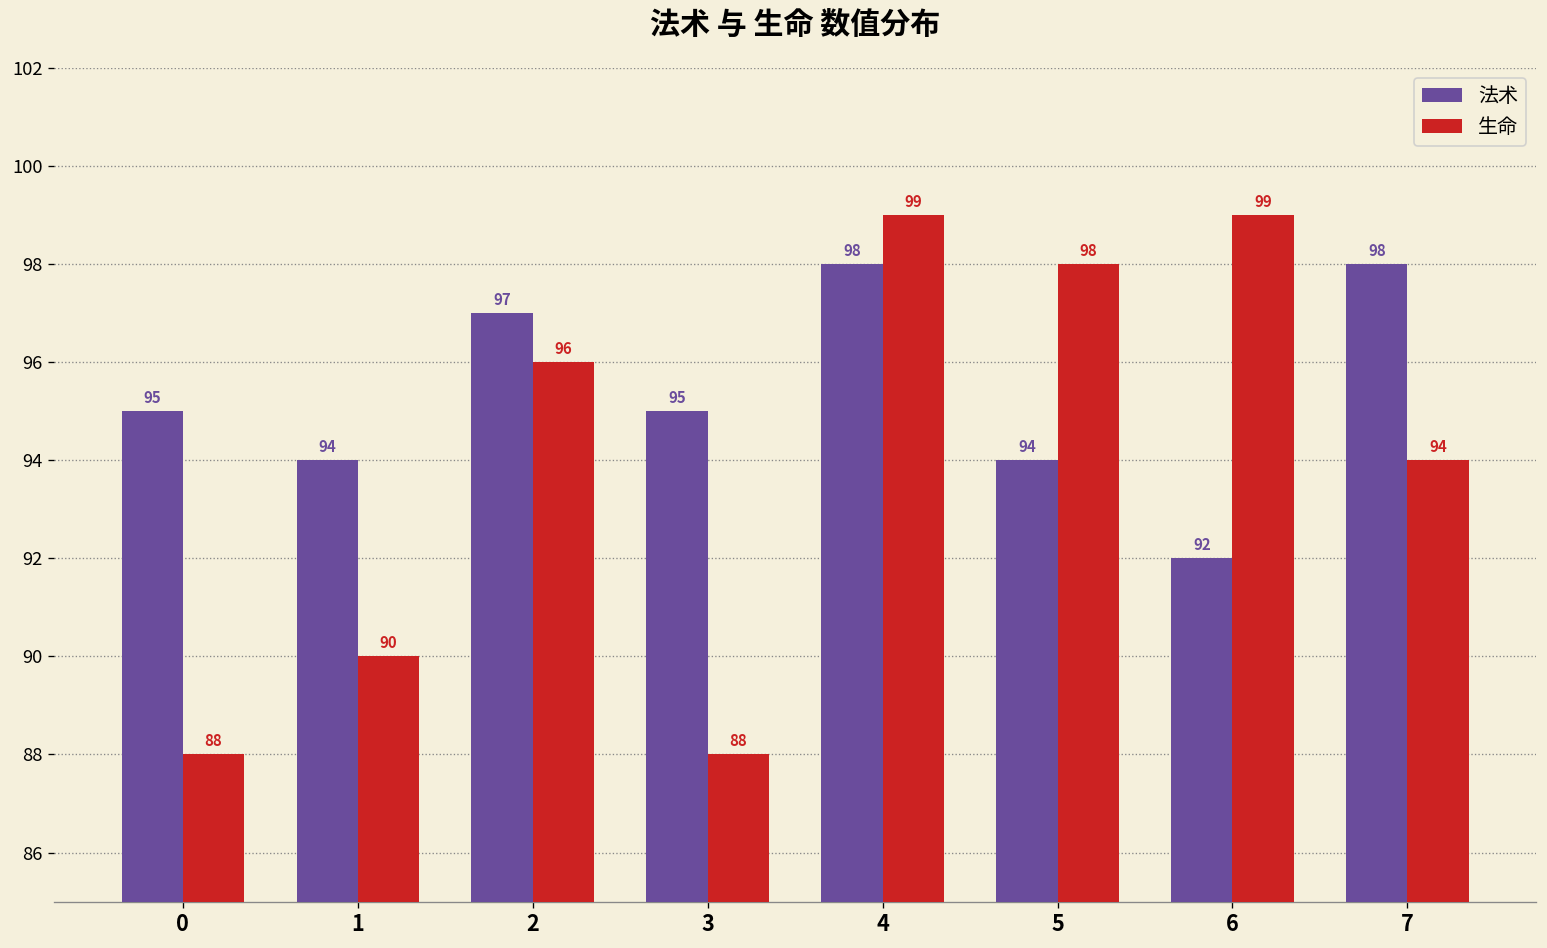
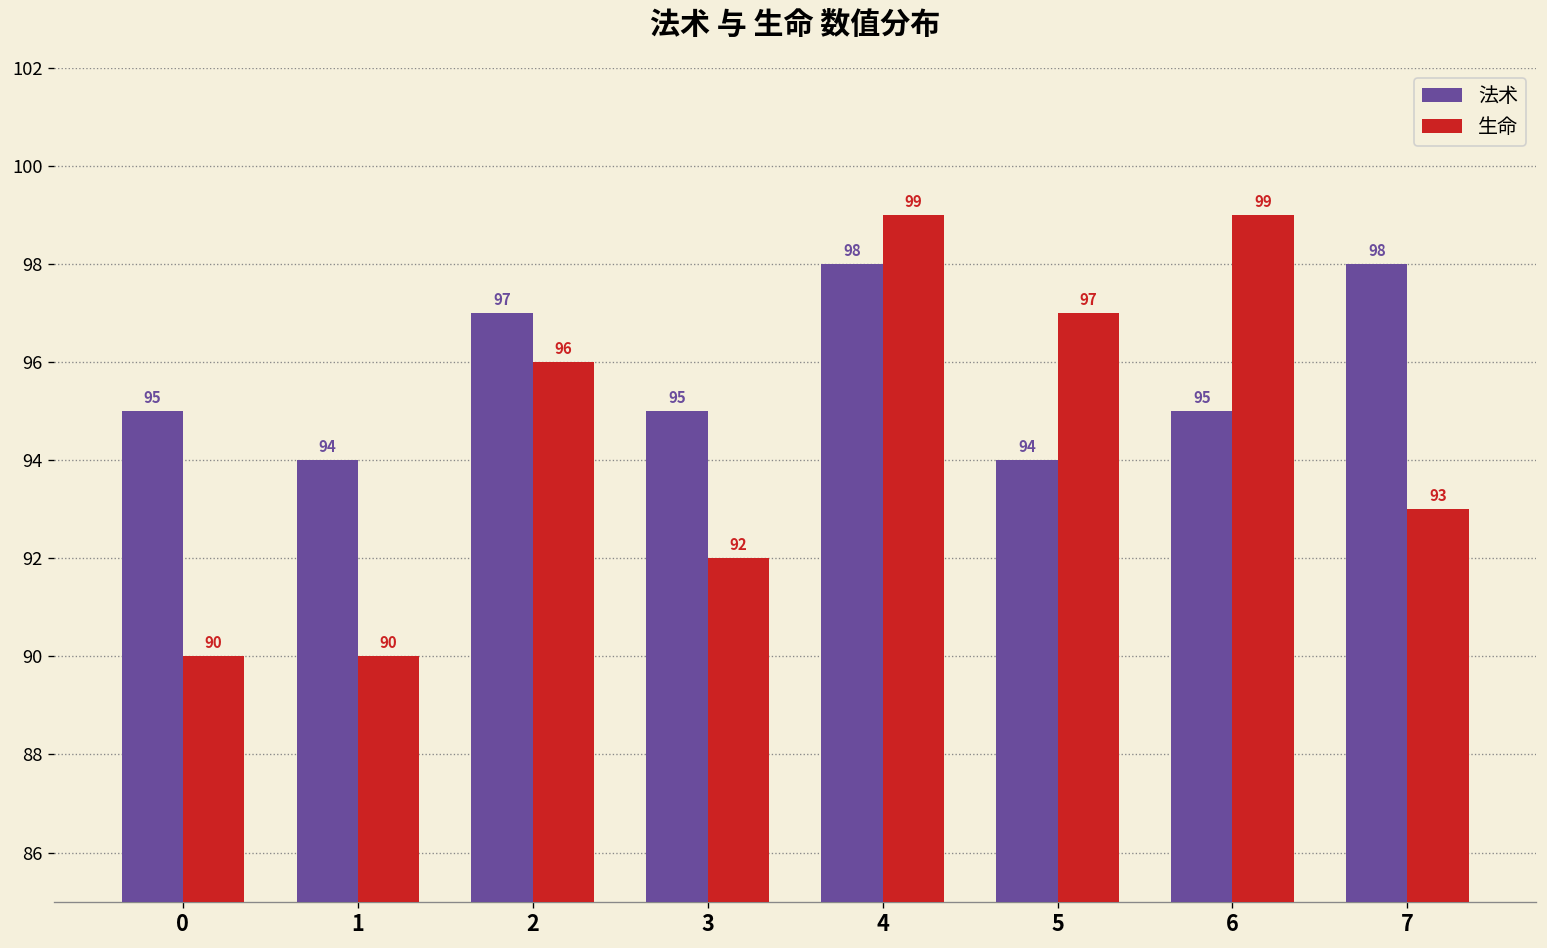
生命, 0: 88 -> 90
生命, 3: 88 -> 92
生命, 5: 98 -> 97
法术, 6: 92 -> 95
生命, 7: 94 -> 93
